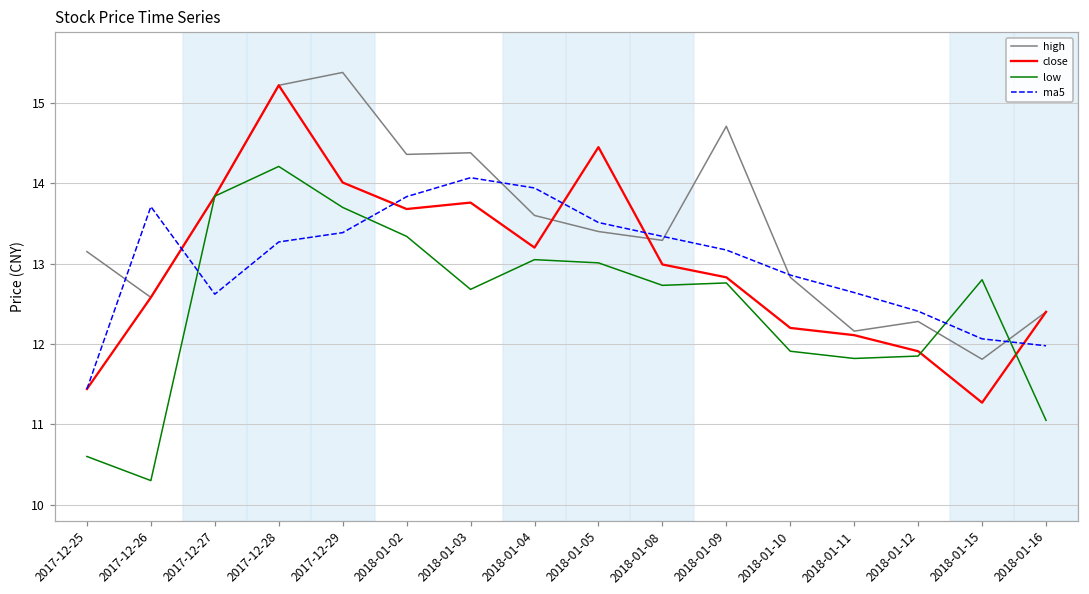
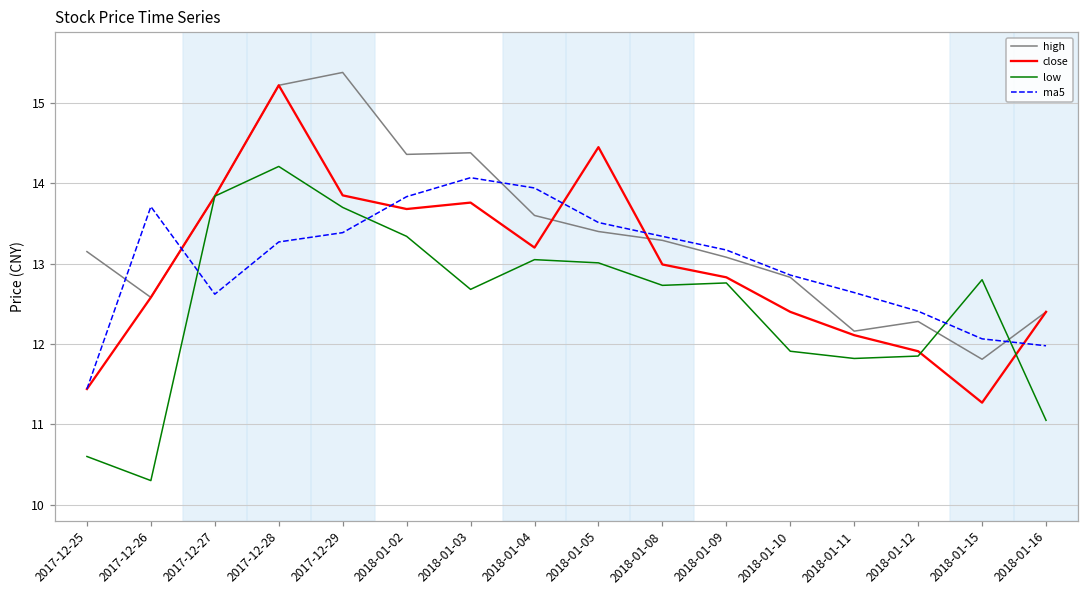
close, 2017-12-29: 14.0 -> 13.9
high, 2018-01-09: 14.7 -> 13.1
close, 2018-01-10: 12.2 -> 12.4
